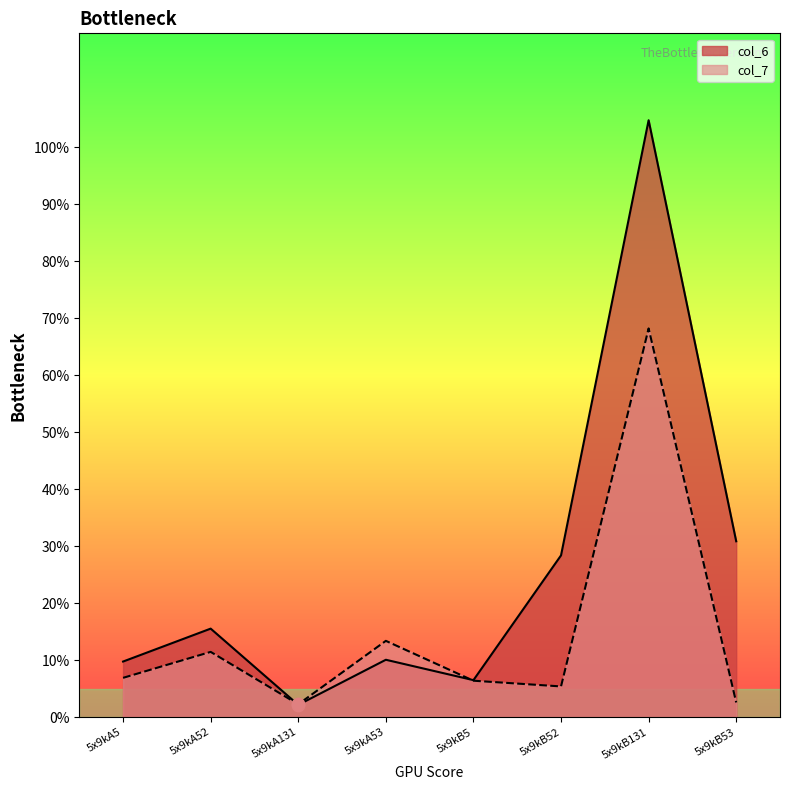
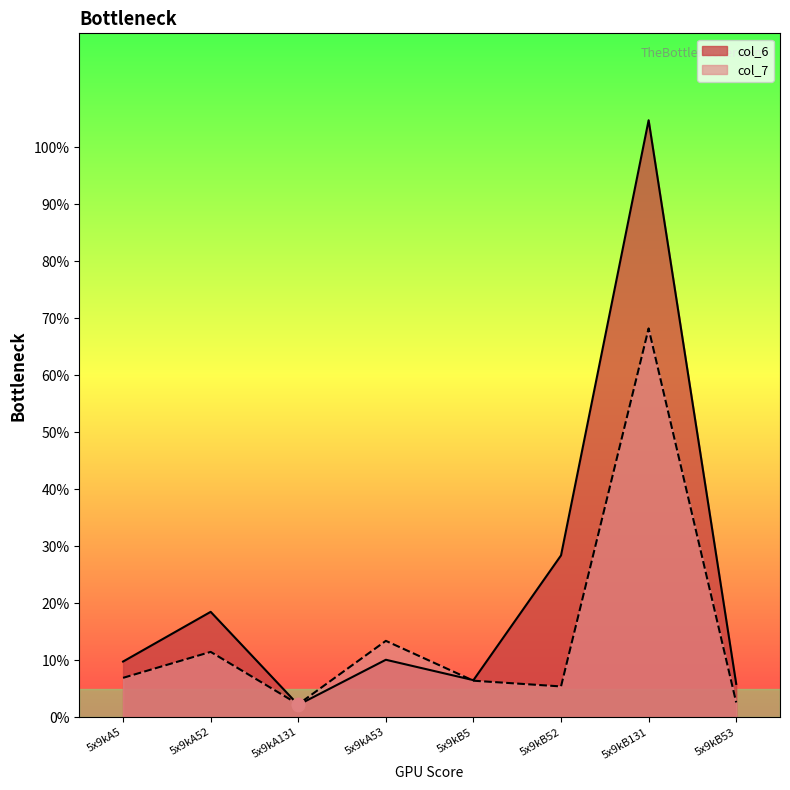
col_6, 5x9kA52: 16% -> 18%
col_6, 5x9kB53: 31% -> 6%
